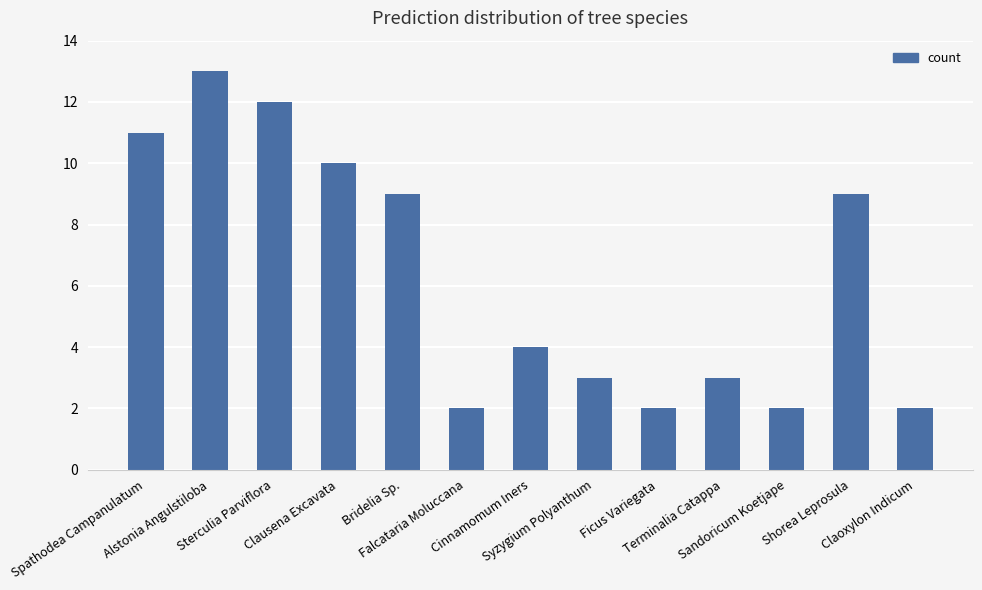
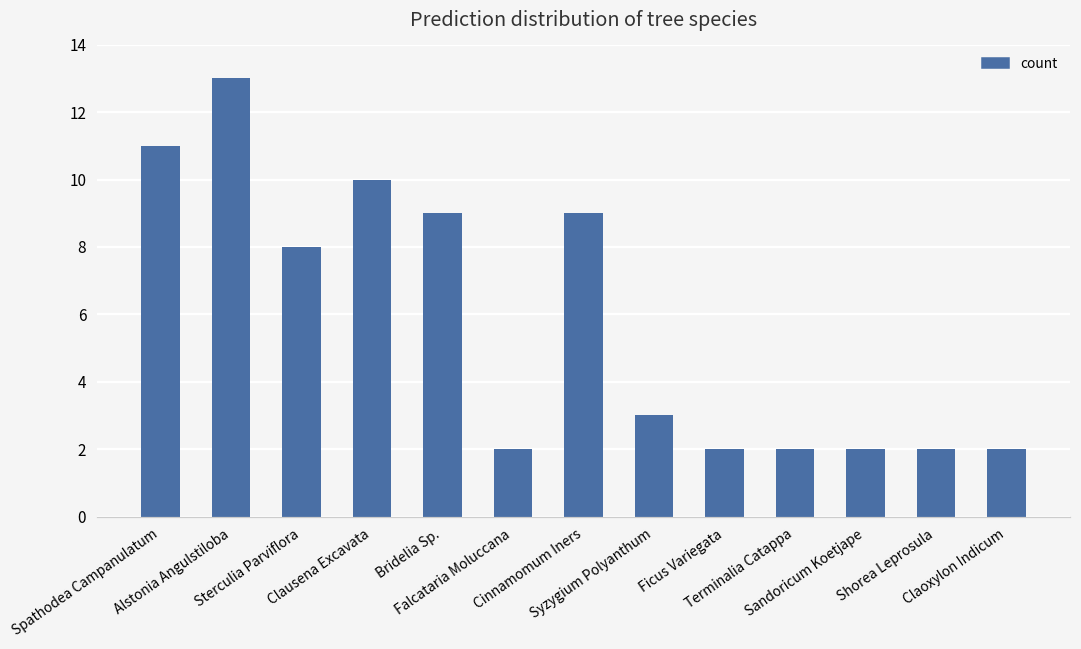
Sterculia Parviflora: 12 -> 8
Cinnamomum Iners: 4 -> 9
Terminalia Catappa: 3 -> 2
Shorea Leprosula: 9 -> 2
